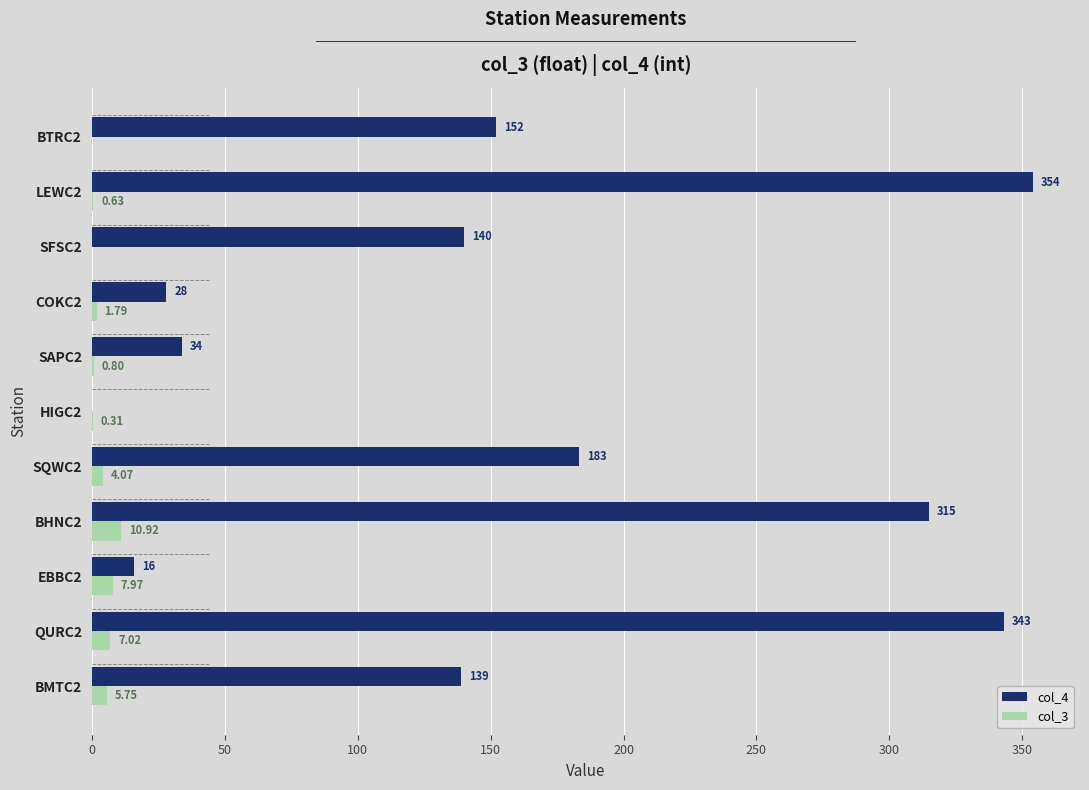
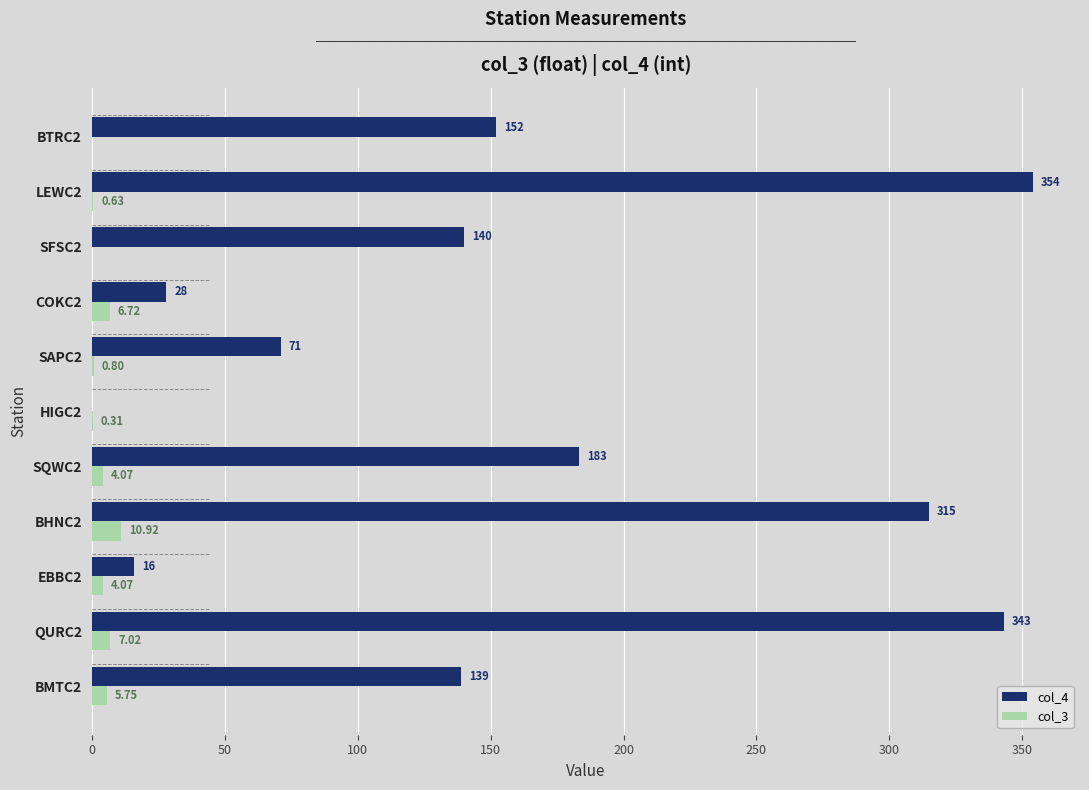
col_3, COKC2: 1.79 -> 6.72
col_4, SAPC2: 34 -> 71
col_3, EBBC2: 7.97 -> 4.07
